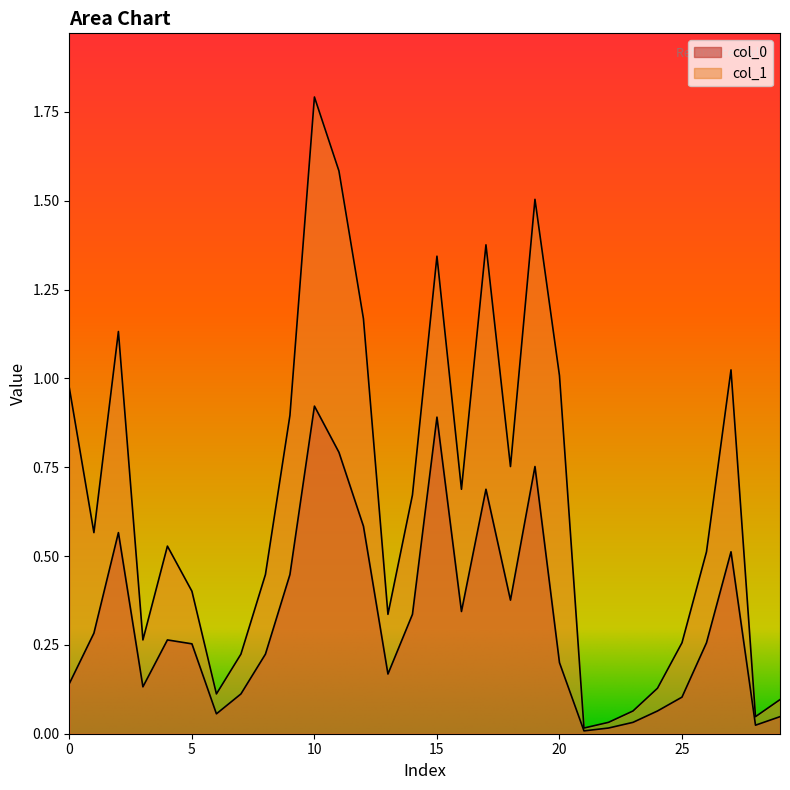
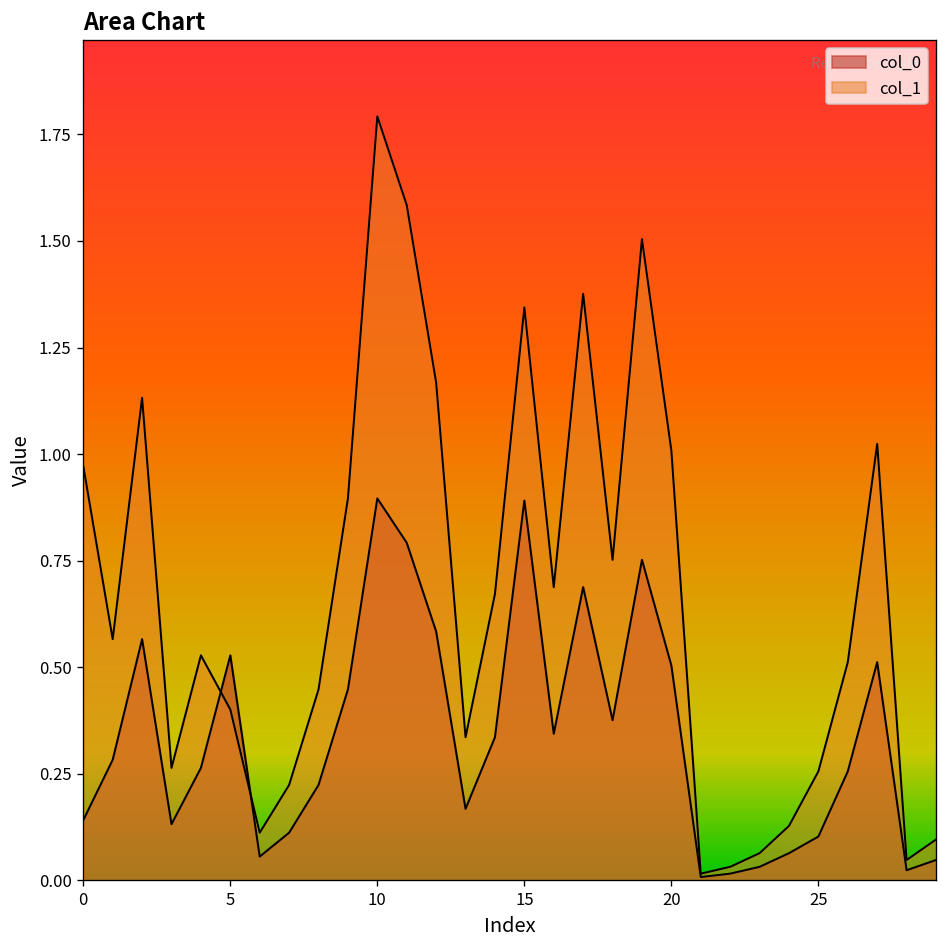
col_0, 5: 0.25 -> 0.53
col_0, 10: 0.92 -> 0.90
col_0, 20: 0.20 -> 0.50
